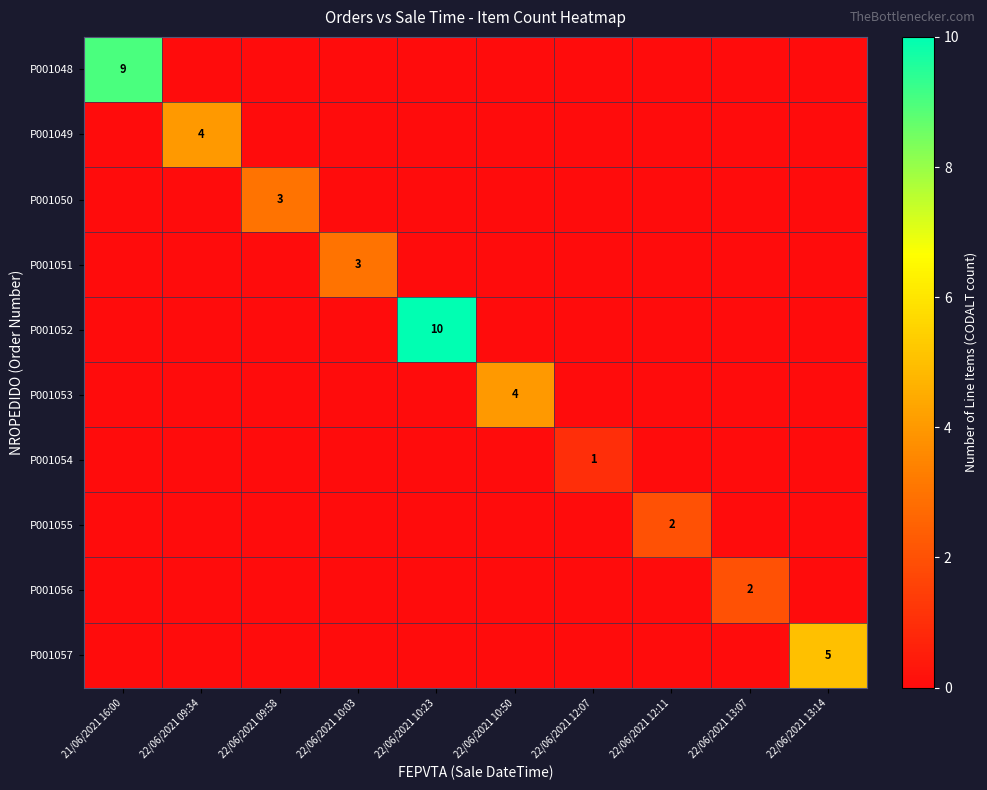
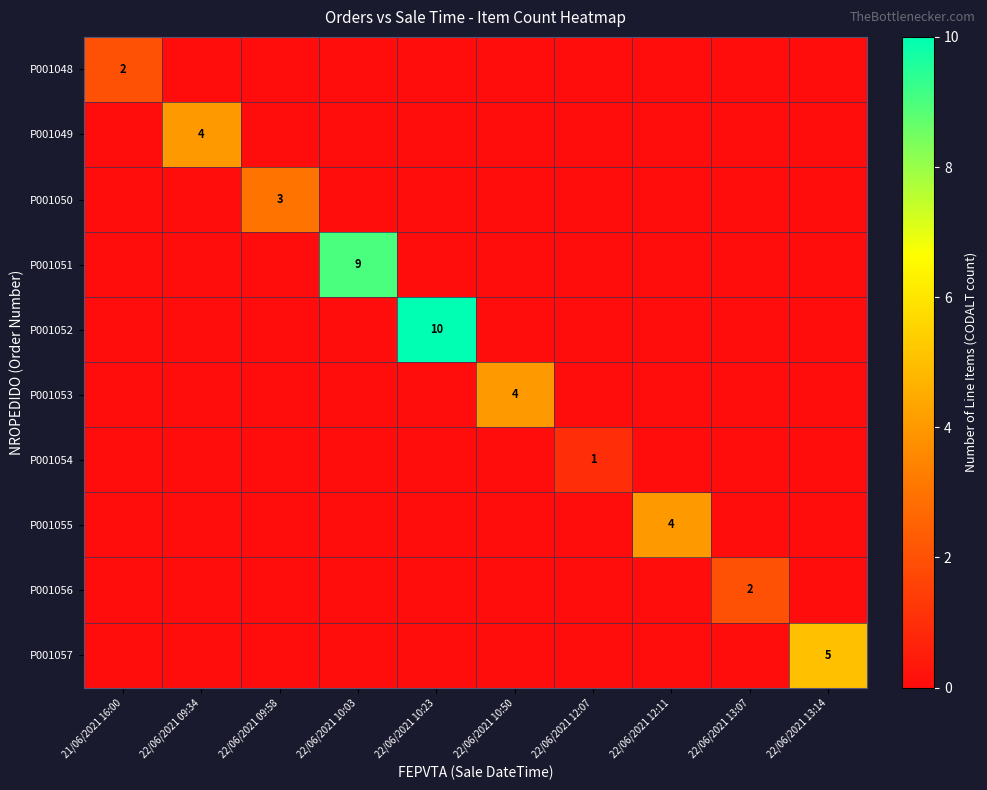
P001048, 21/06/2021 16:00: 9 -> 2
P001051, 22/06/2021 10:03: 3 -> 9
P001055, 22/06/2021 12:11: 2 -> 4
